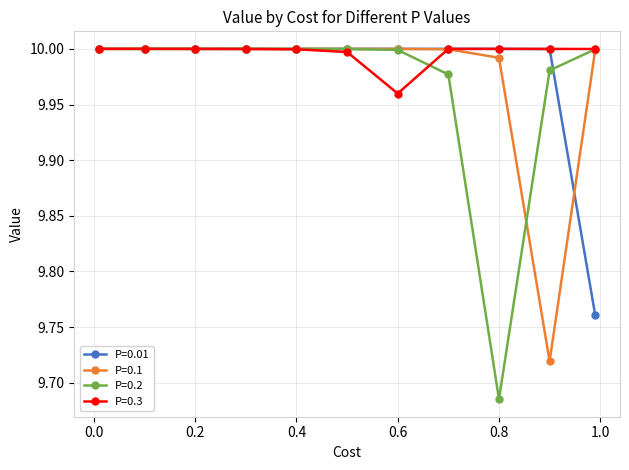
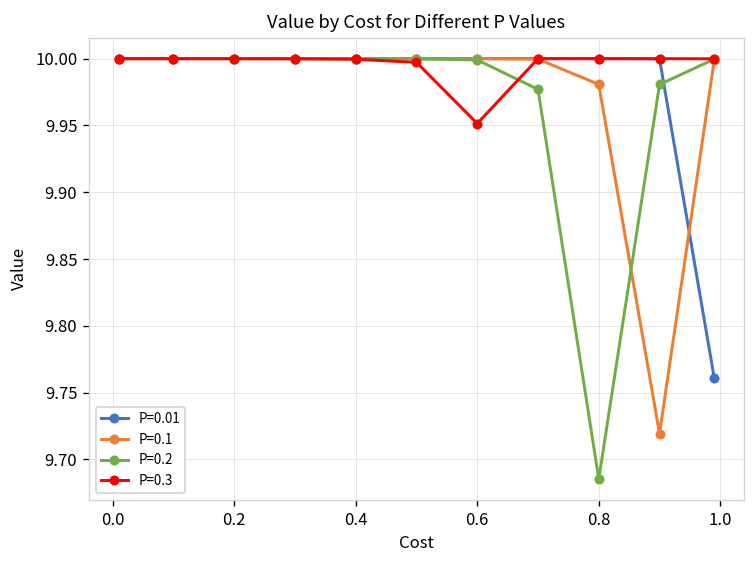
P=0.3, 0.6: 9.960 -> 9.951
P=0.1, 0.8: 9.992 -> 9.981
